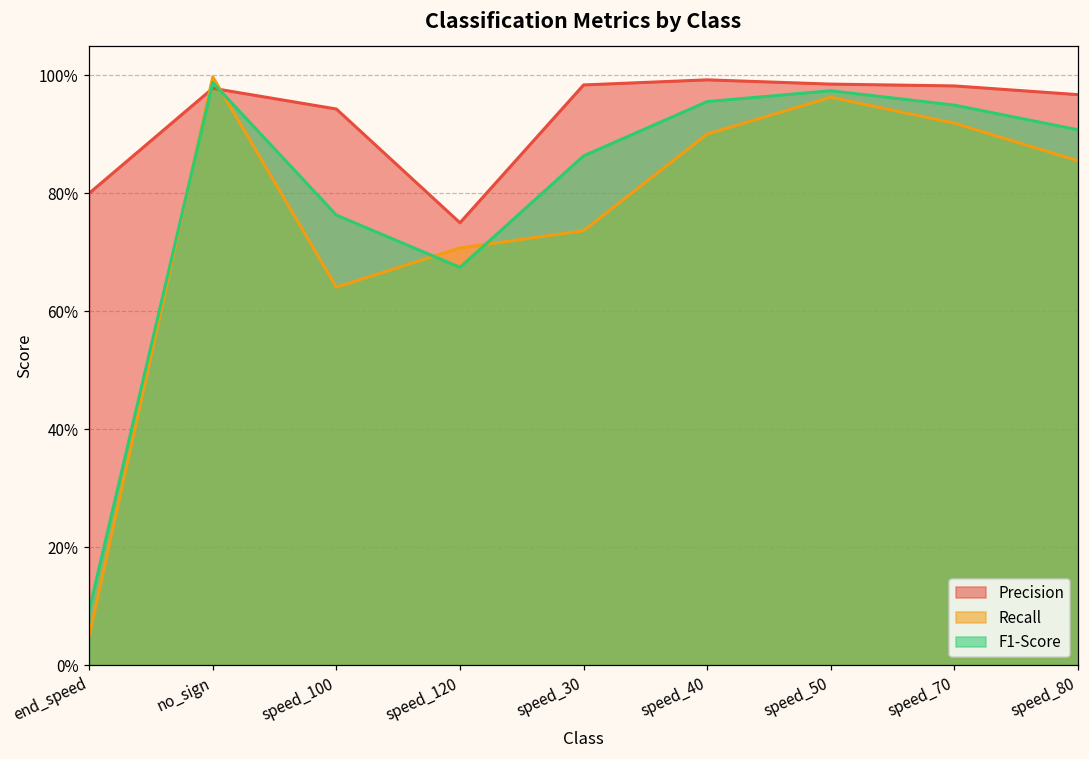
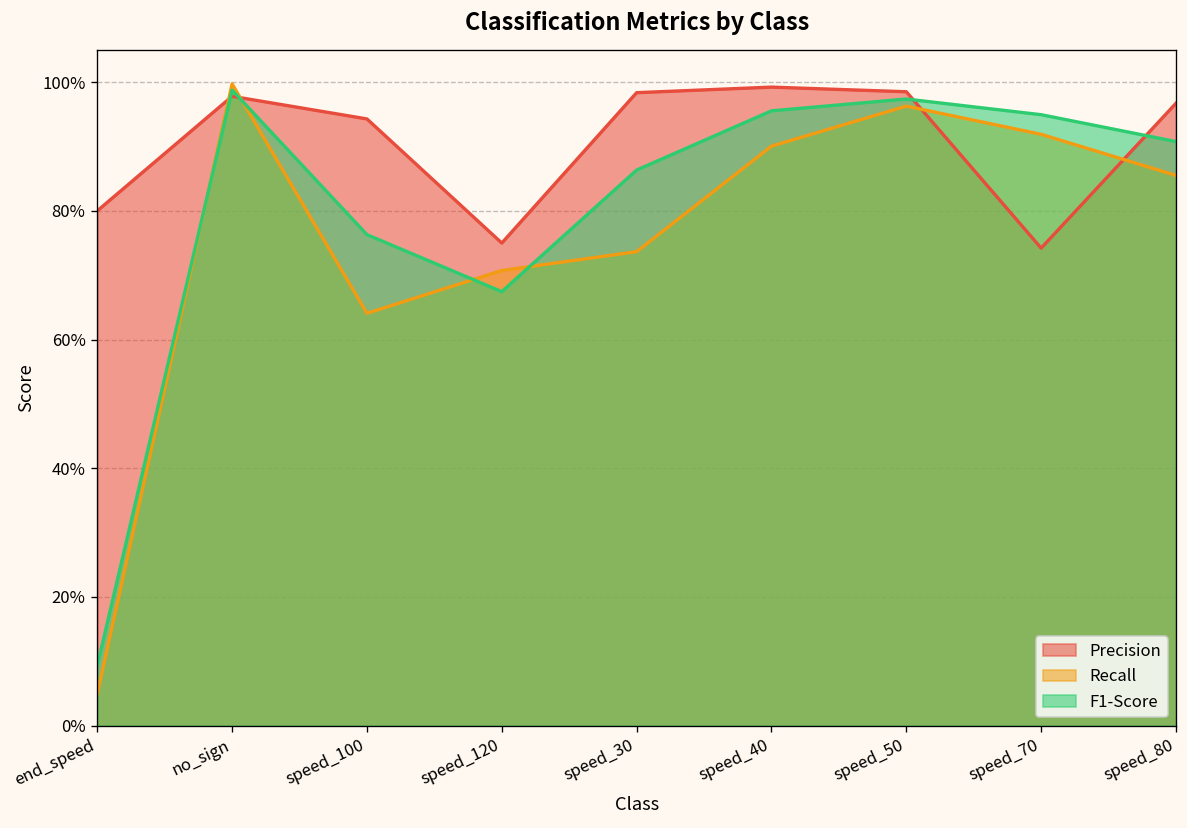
Precision, speed_70: 98% -> 74%
